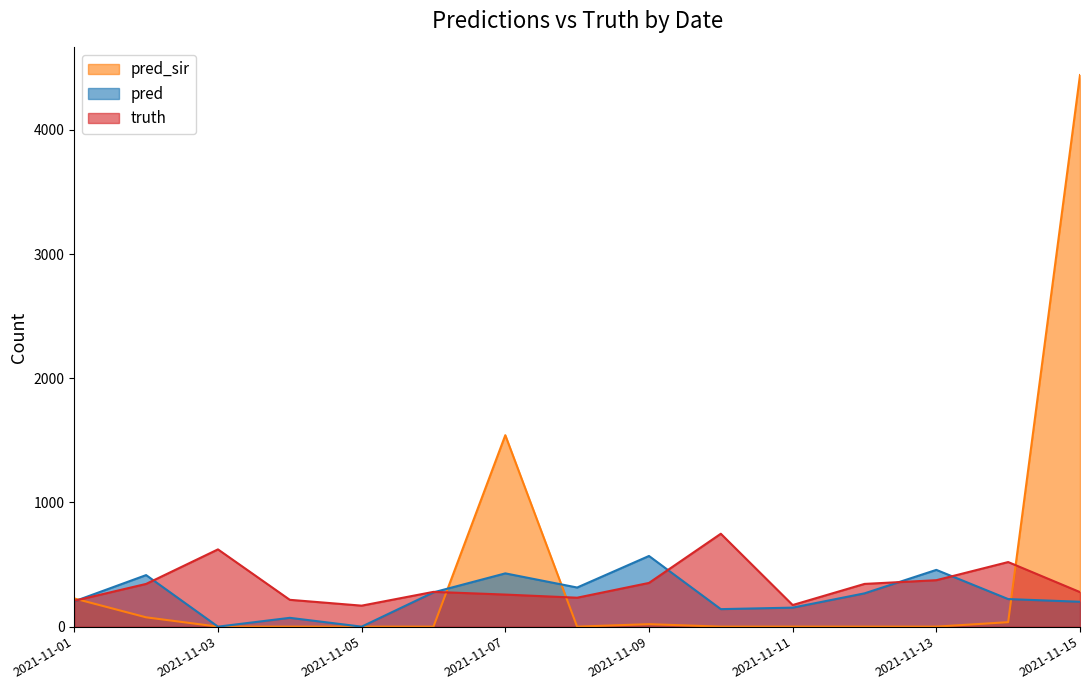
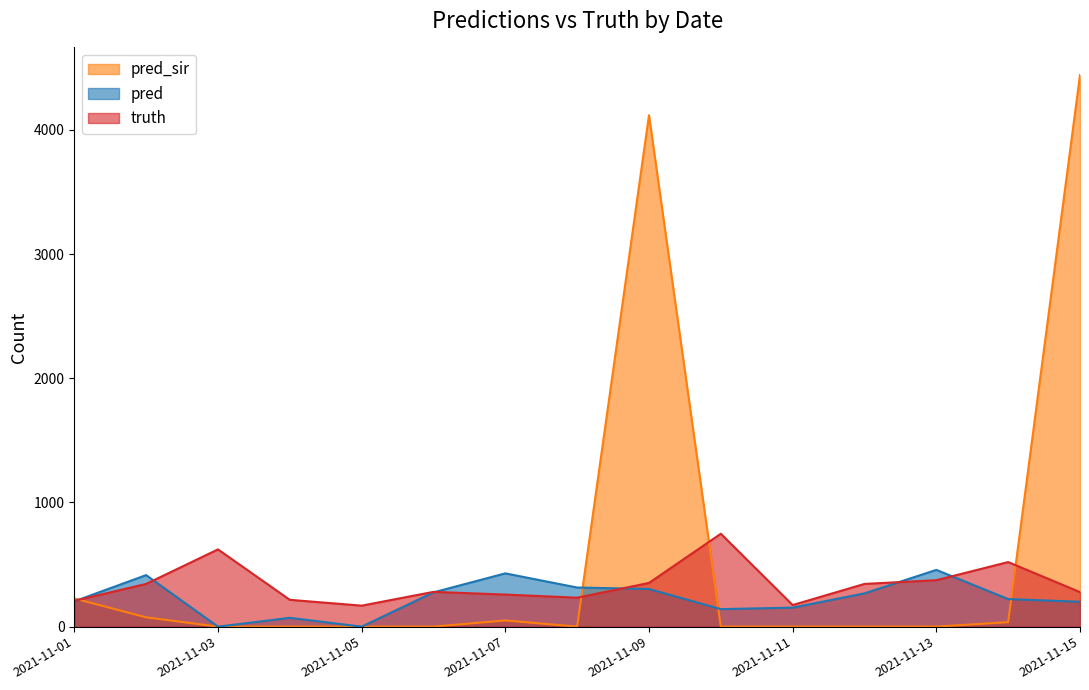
pred_sir, 2021-11-07: 1540 -> 50
pred_sir, 2021-11-09: 20 -> 4120
pred, 2021-11-09: 570 -> 300
